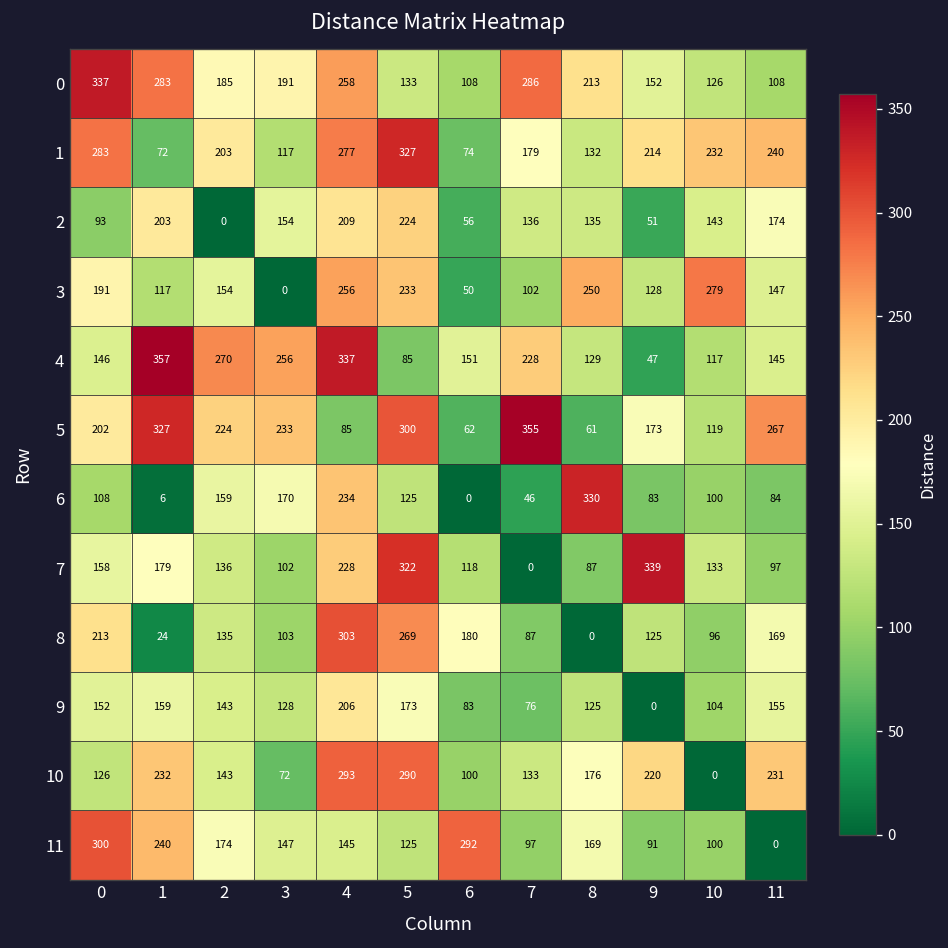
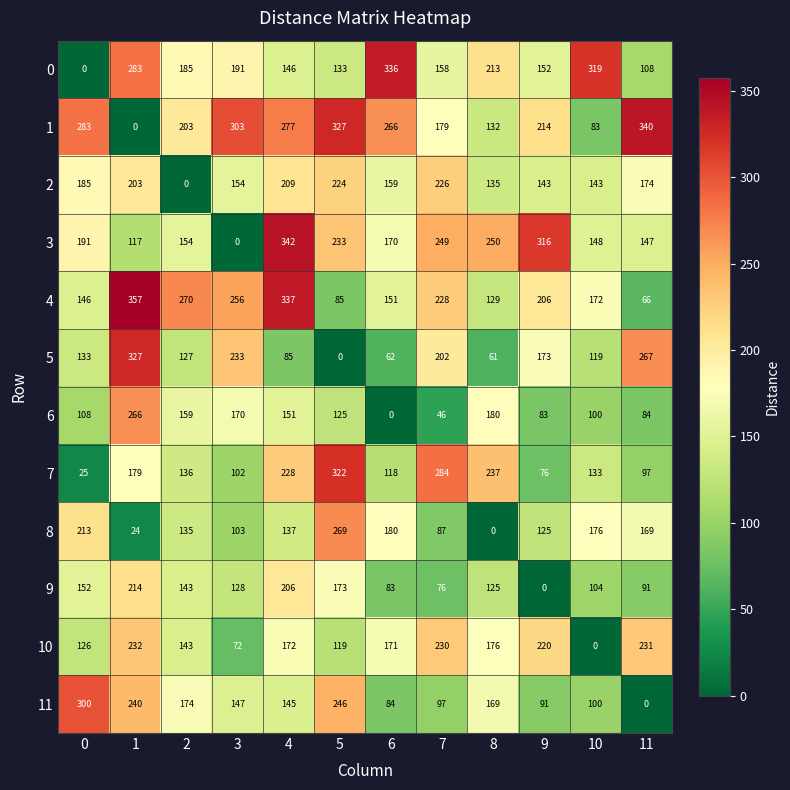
0, 0: 337 -> 0
0, 4: 258 -> 146
0, 6: 108 -> 336
0, 7: 286 -> 158
0, 10: 126 -> 319
1, 1: 72 -> 0
1, 3: 117 -> 303
1, 6: 74 -> 266
1, 10: 232 -> 83
1, 11: 240 -> 340
2, 0: 93 -> 185
2, 6: 56 -> 159
2, 7: 136 -> 226
2, 9: 51 -> 143
3, 4: 256 -> 342
3, 6: 50 -> 170
3, 7: 102 -> 249
3, 9: 128 -> 316
3, 10: 279 -> 148
4, 9: 47 -> 206
4, 10: 117 -> 172
4, 11: 145 -> 66
5, 0: 202 -> 133
5, 2: 224 -> 127
5, 5: 300 -> 0
5, 7: 355 -> 202
6, 1: 6 -> 266
6, 4: 234 -> 151
6, 8: 330 -> 180
7, 0: 158 -> 25
7, 7: 0 -> 284
7, 8: 87 -> 237
7, 9: 339 -> 76
8, 4: 303 -> 137
8, 10: 96 -> 176
9, 1: 159 -> 214
9, 11: 155 -> 91
10, 4: 293 -> 172
10, 5: 290 -> 119
10, 6: 100 -> 171
10, 7: 133 -> 230
11, 5: 125 -> 246
11, 6: 292 -> 84
